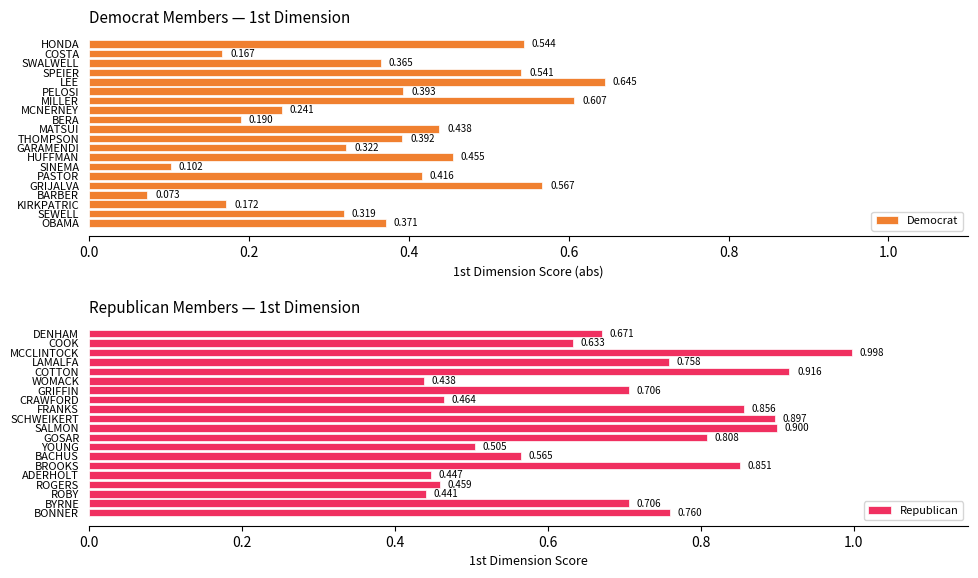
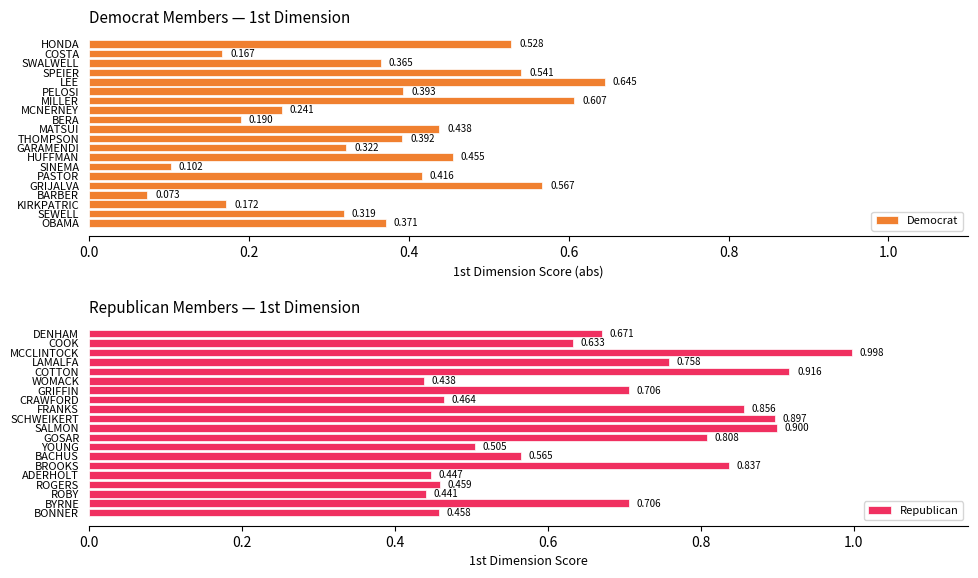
Democrat Members — 1st Dimension, HONDA: 0.544 -> 0.528
Republican Members — 1st Dimension, BROOKS: 0.851 -> 0.837
Republican Members — 1st Dimension, BONNER: 0.760 -> 0.458
